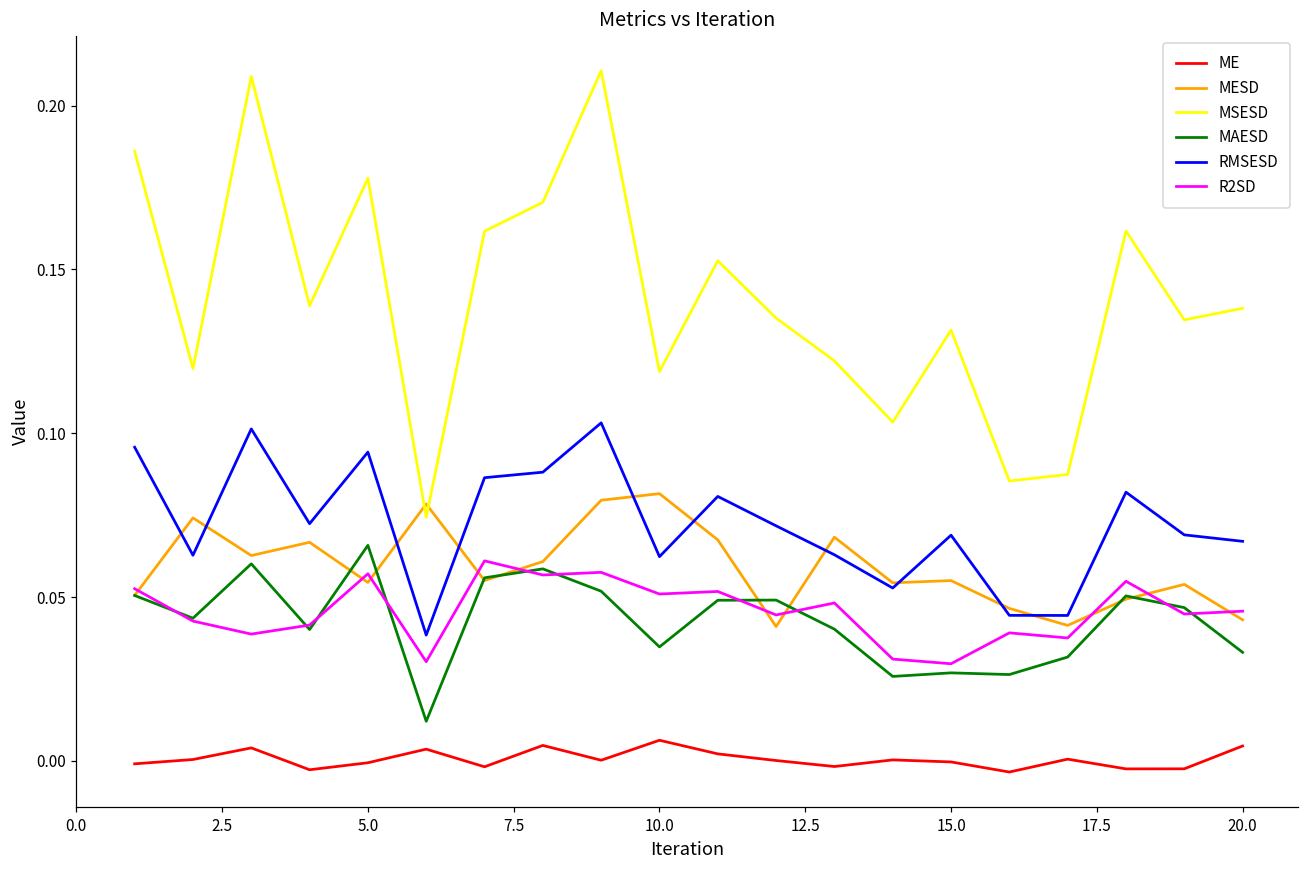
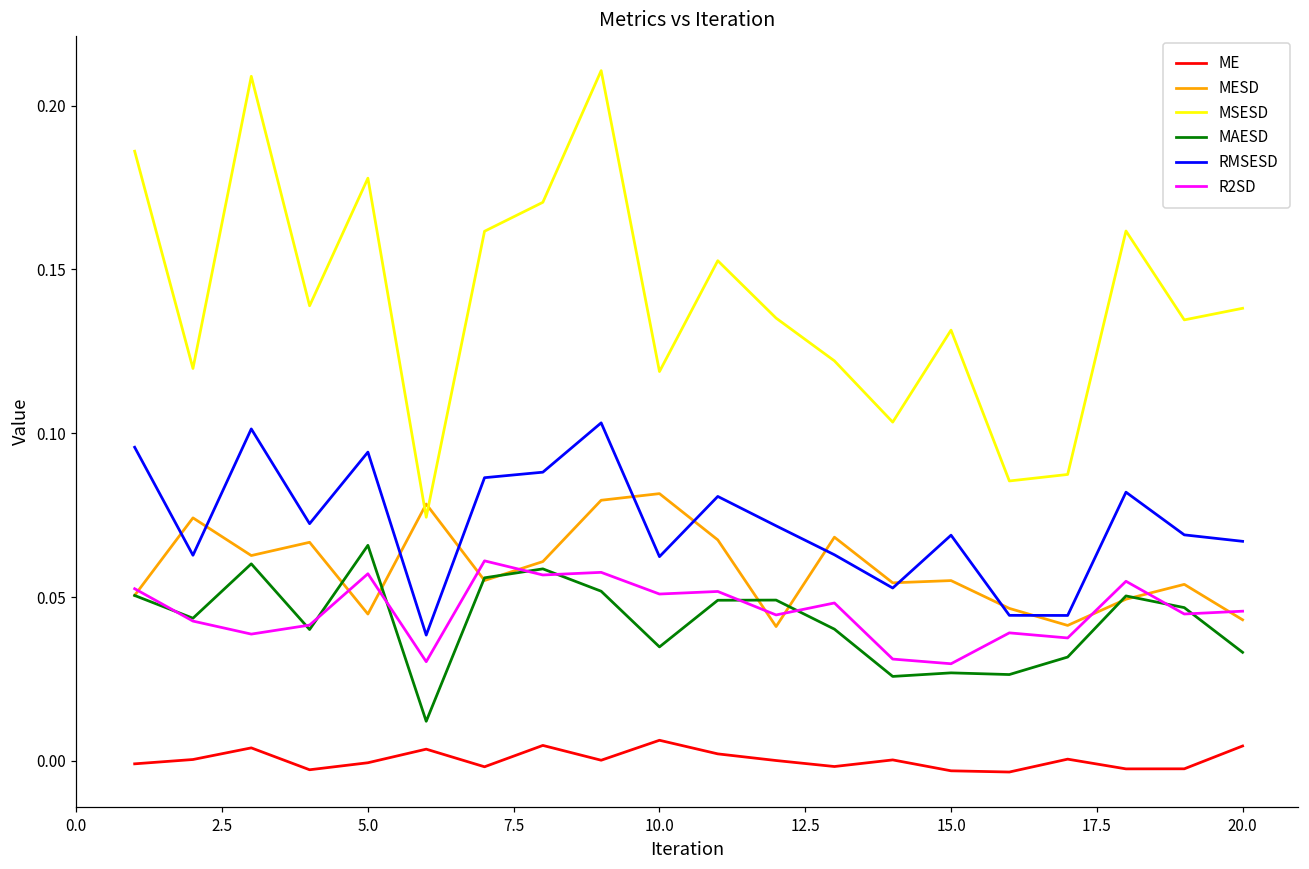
MESD, 5.0: 0.054 -> 0.045
ME, 15.0: 0.000 -> -0.003
